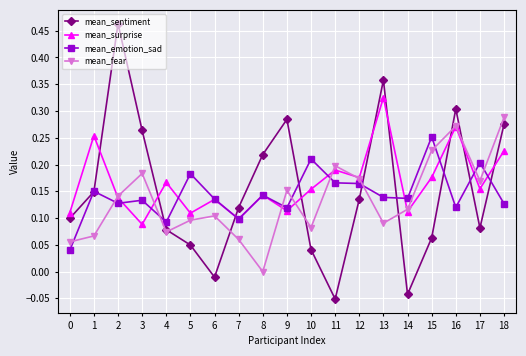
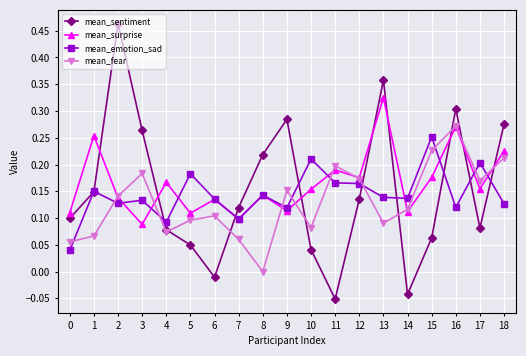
mean_fear, 18: 0.29 -> 0.21
